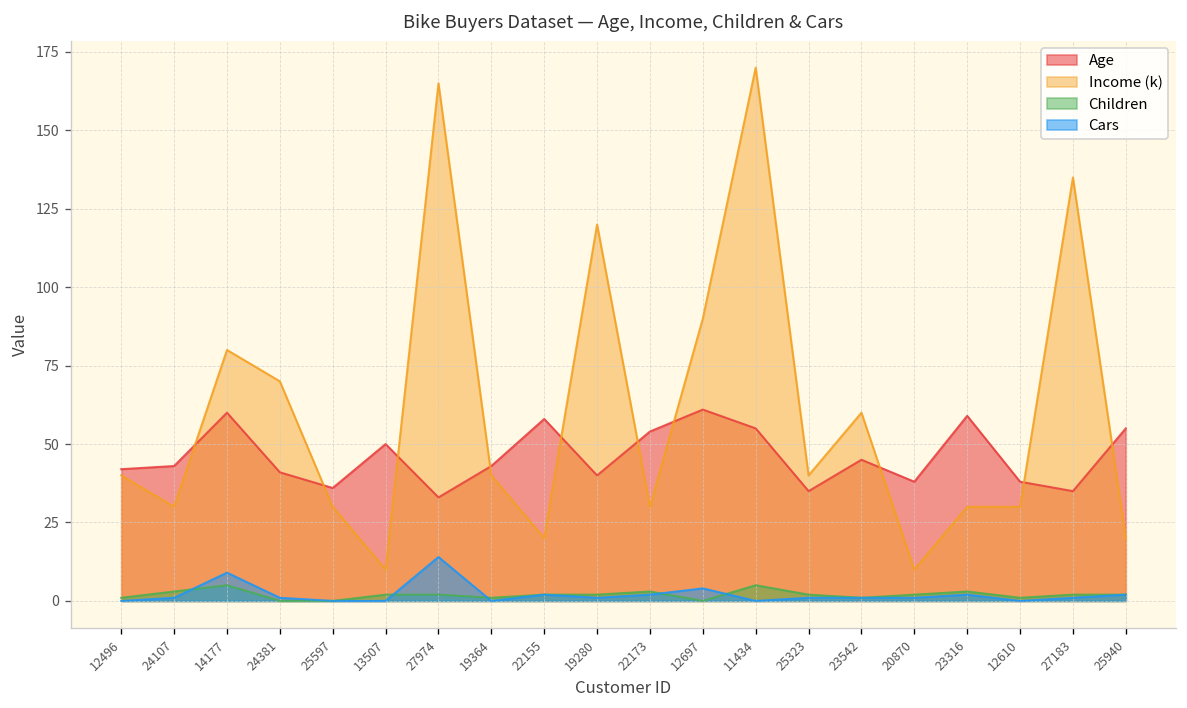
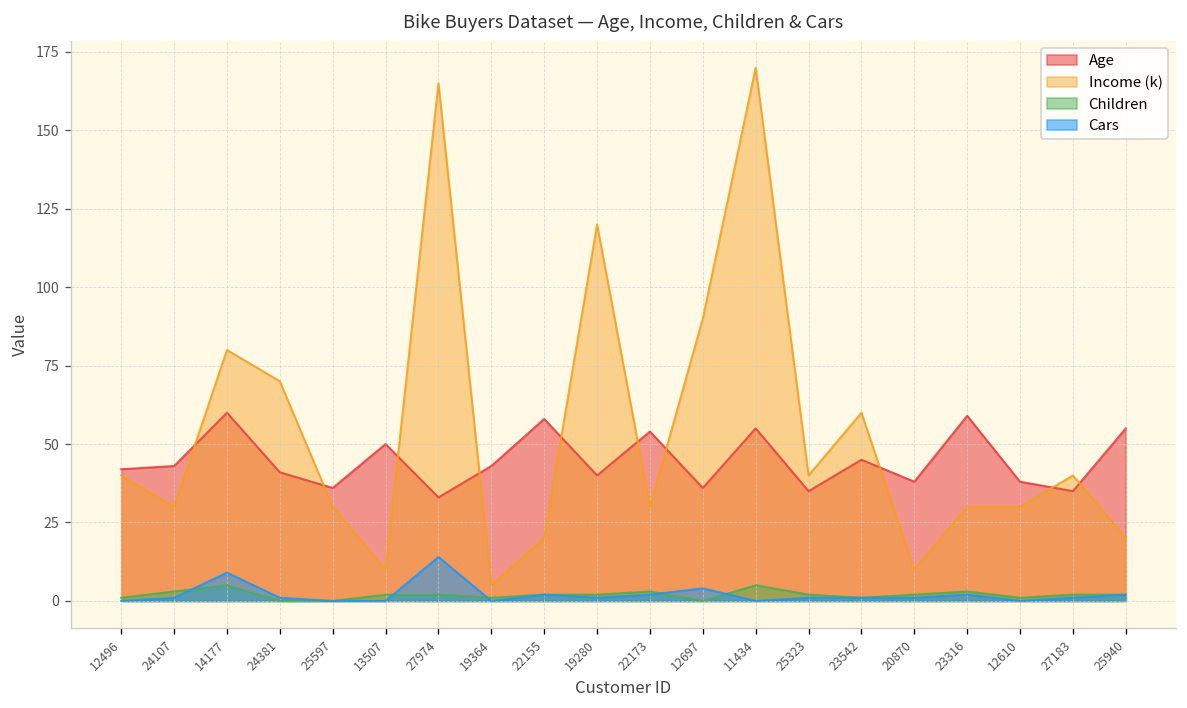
Income (k), 19364: 40 -> 5
Age, 12697: 61 -> 36
Income (k), 27183: 135 -> 40
